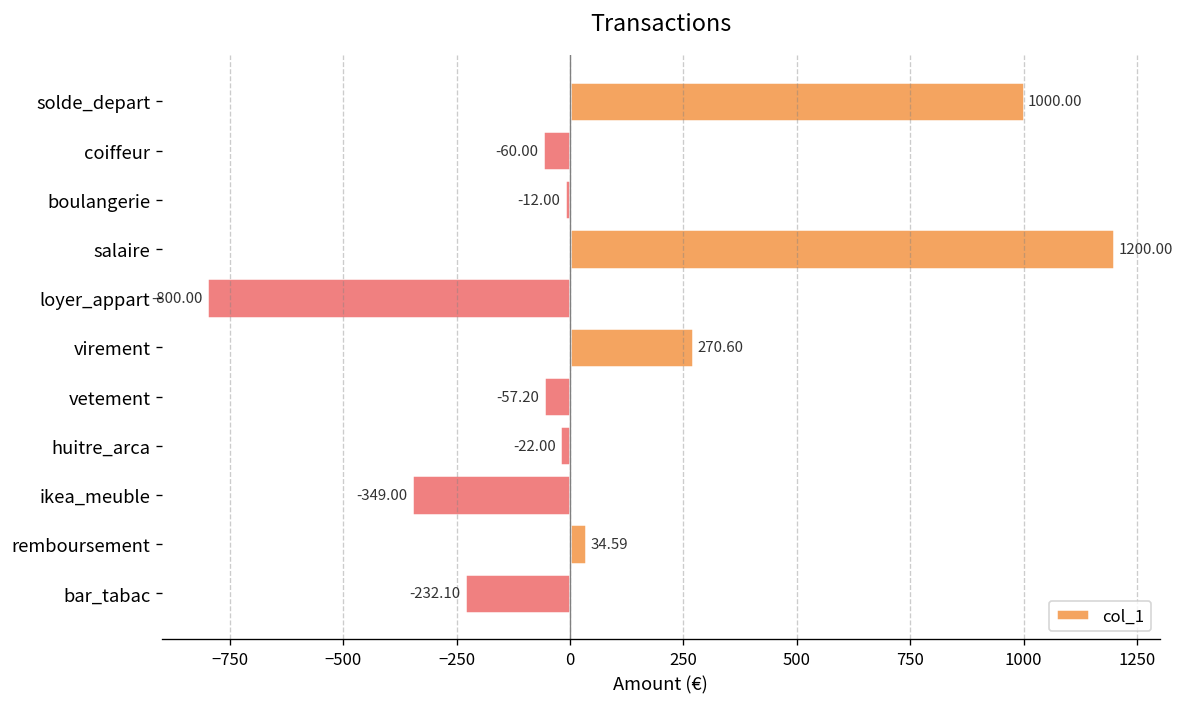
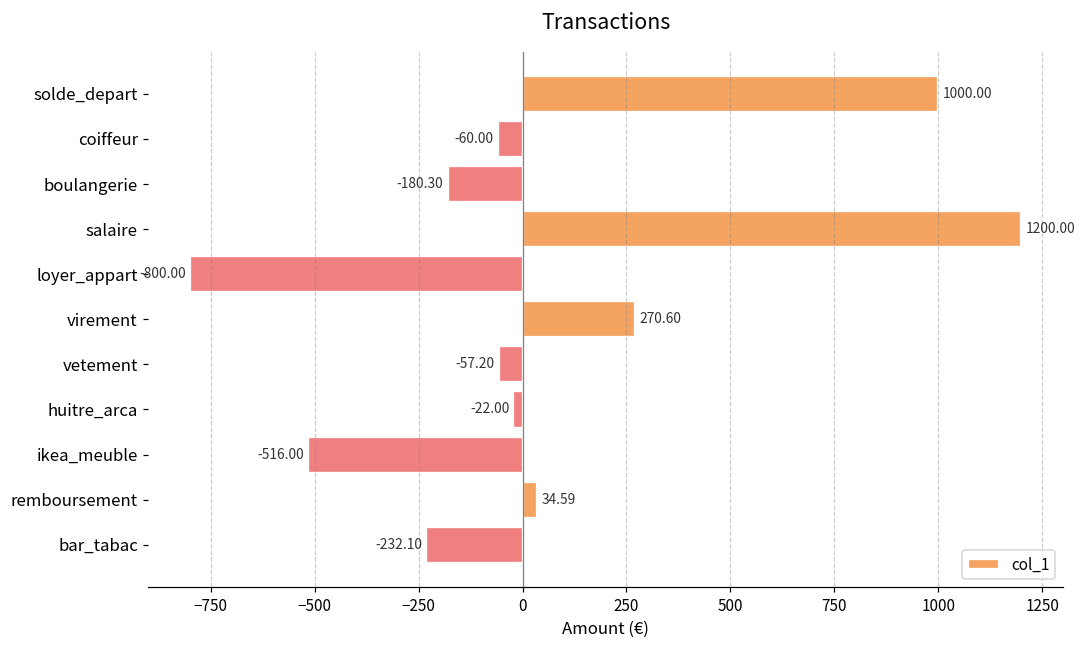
boulangerie: -12.00 -> -180.30
ikea_meuble: -349.00 -> -516.00
